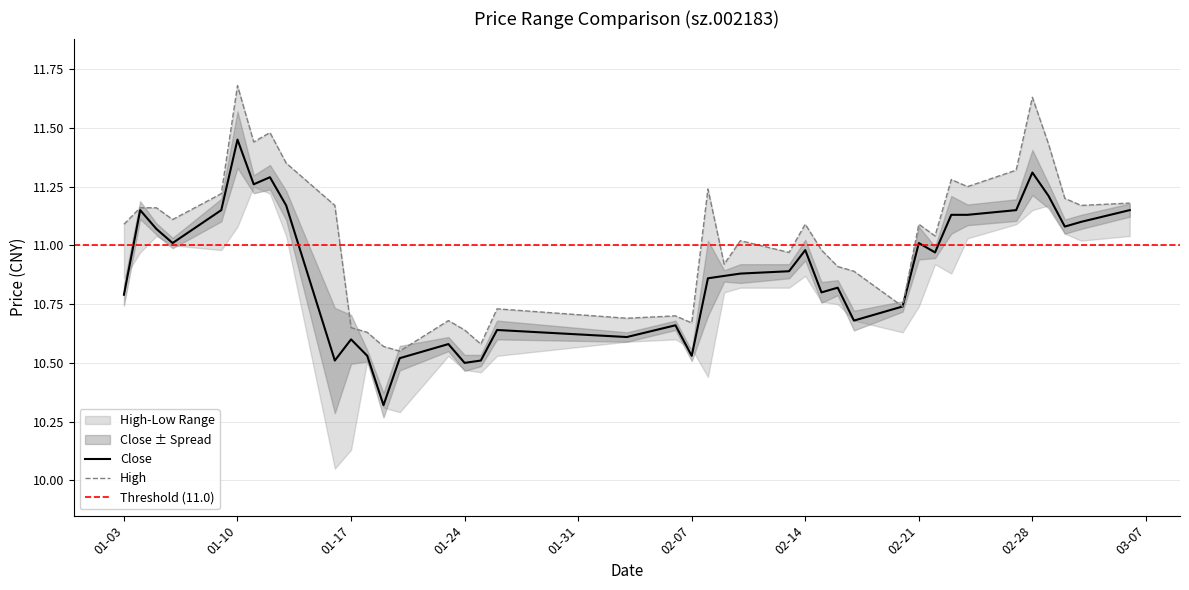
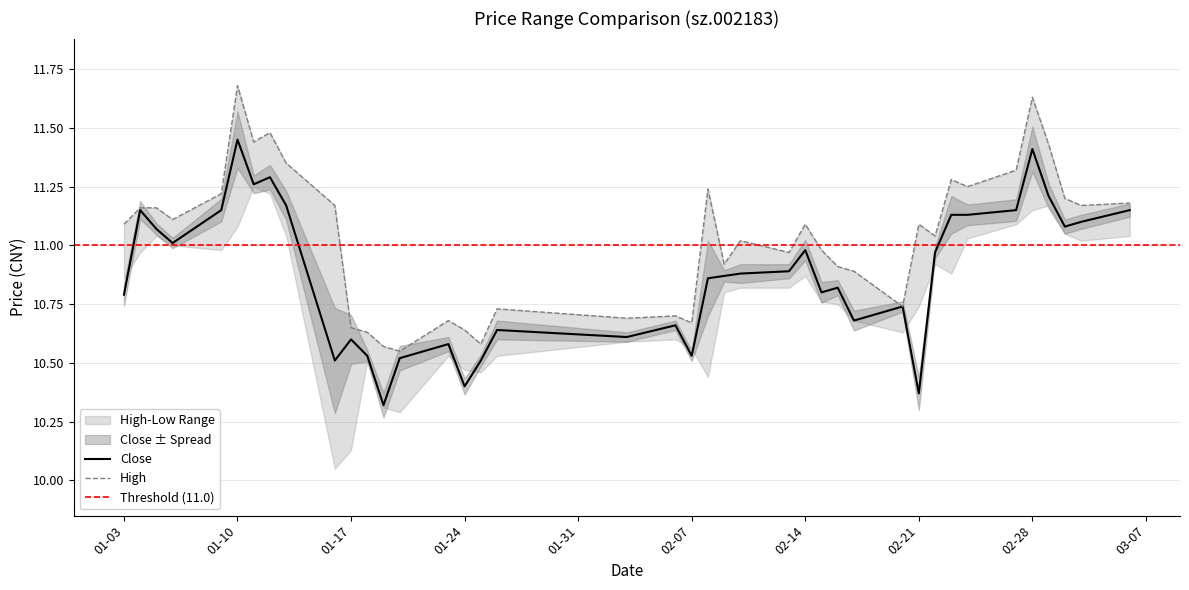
Close, 01-24: 10.5 -> 10.4
Close, 02-21: 11.01 -> 10.37
Close, 02-28: 11.31 -> 11.41
